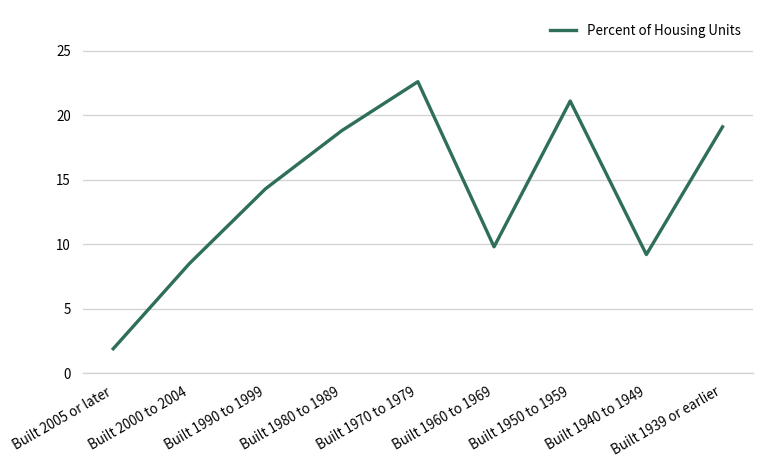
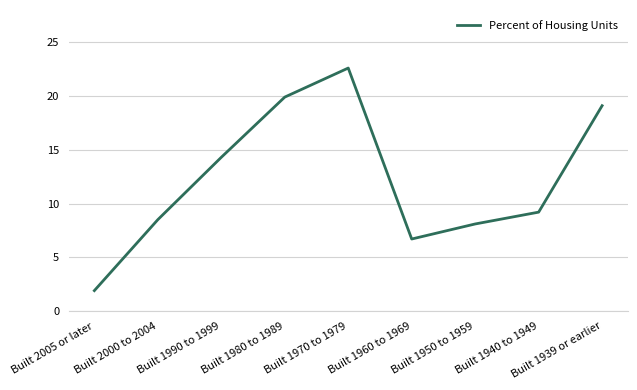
Built 1980 to 1989: 18.8 -> 19.9
Built 1960 to 1969: 9.8 -> 6.7
Built 1950 to 1959: 21.1 -> 8.1
